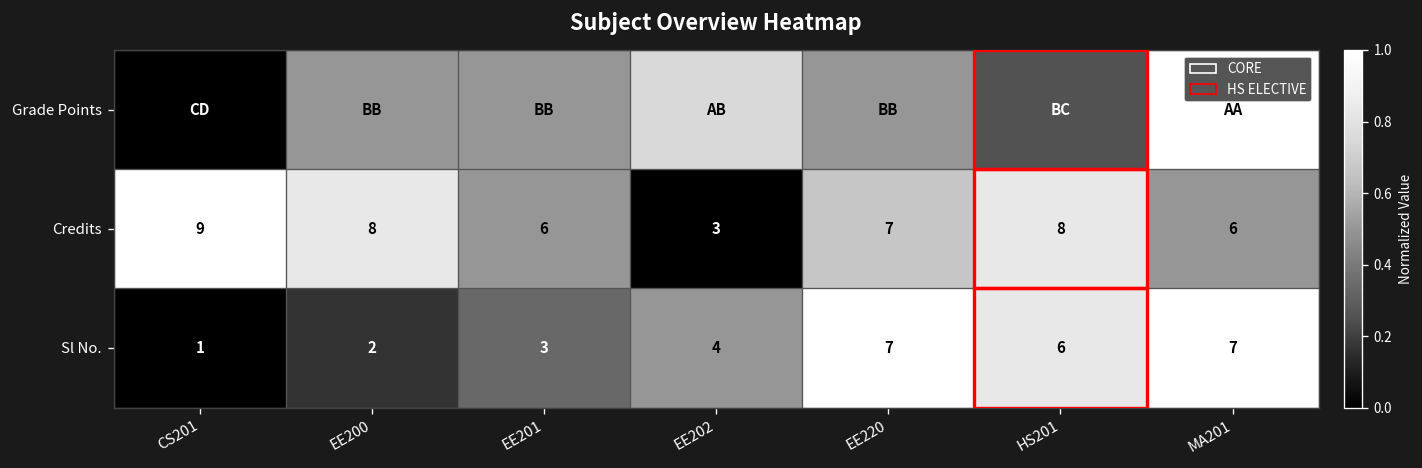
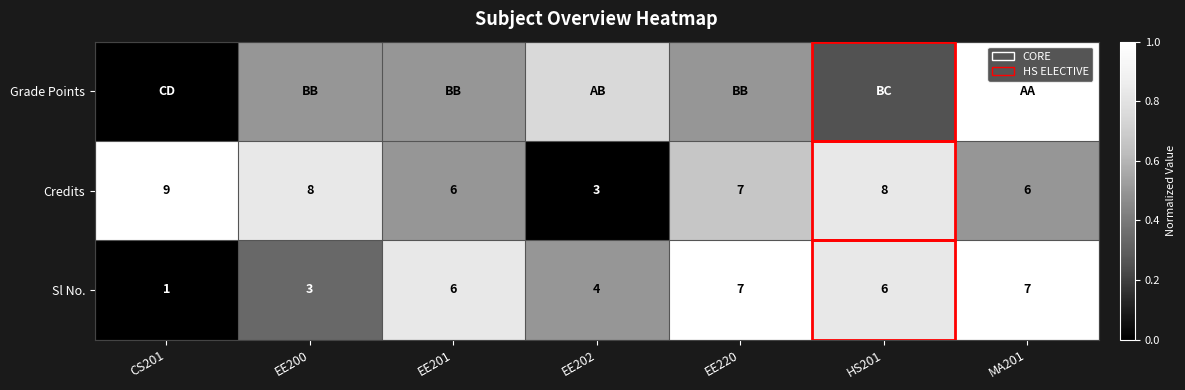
Sl No., EE200: 2 -> 3
Sl No., EE201: 3 -> 6
